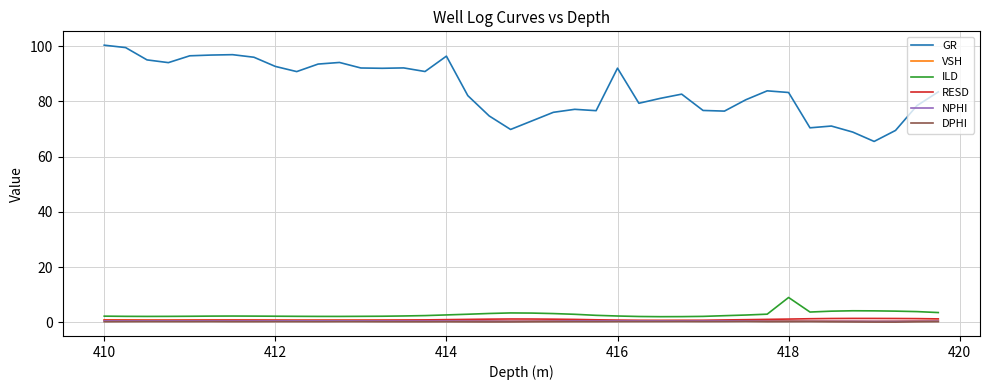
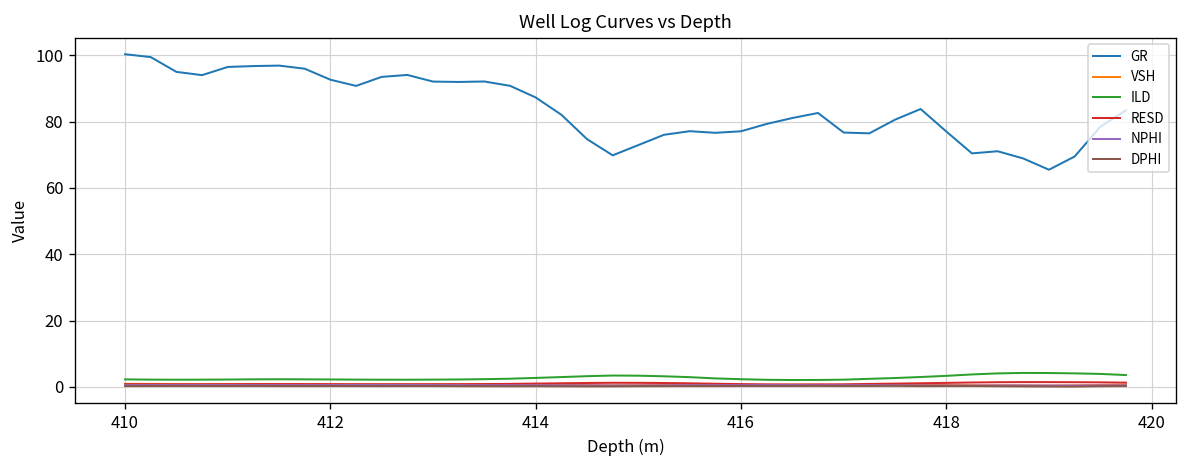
GR, 414: 96 -> 87
GR, 416: 92 -> 77
GR, 418: 83 -> 77
ILD, 418: 9 -> 3
